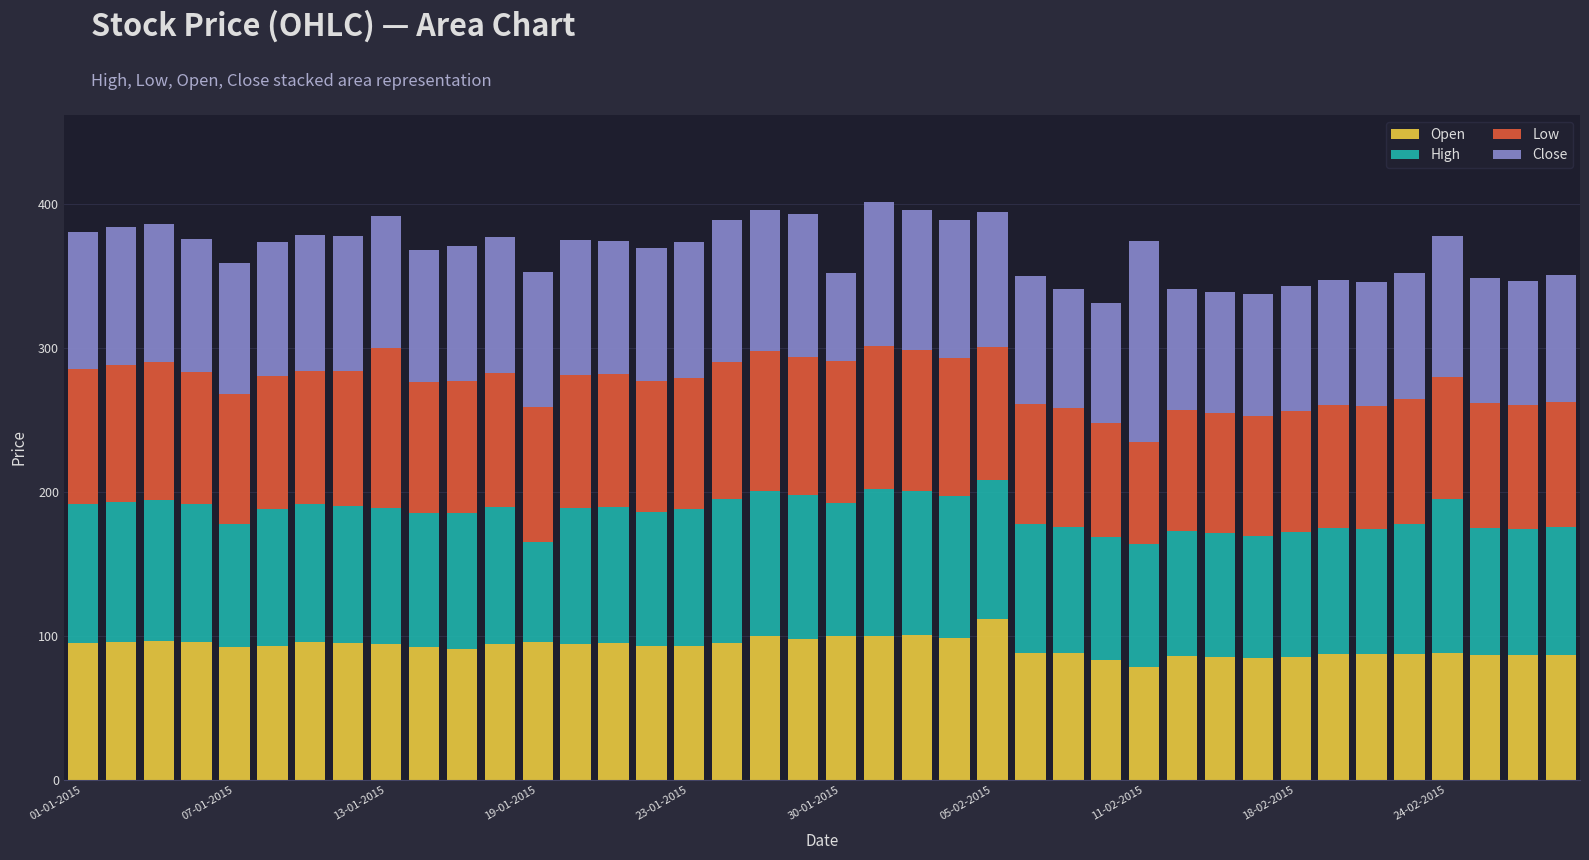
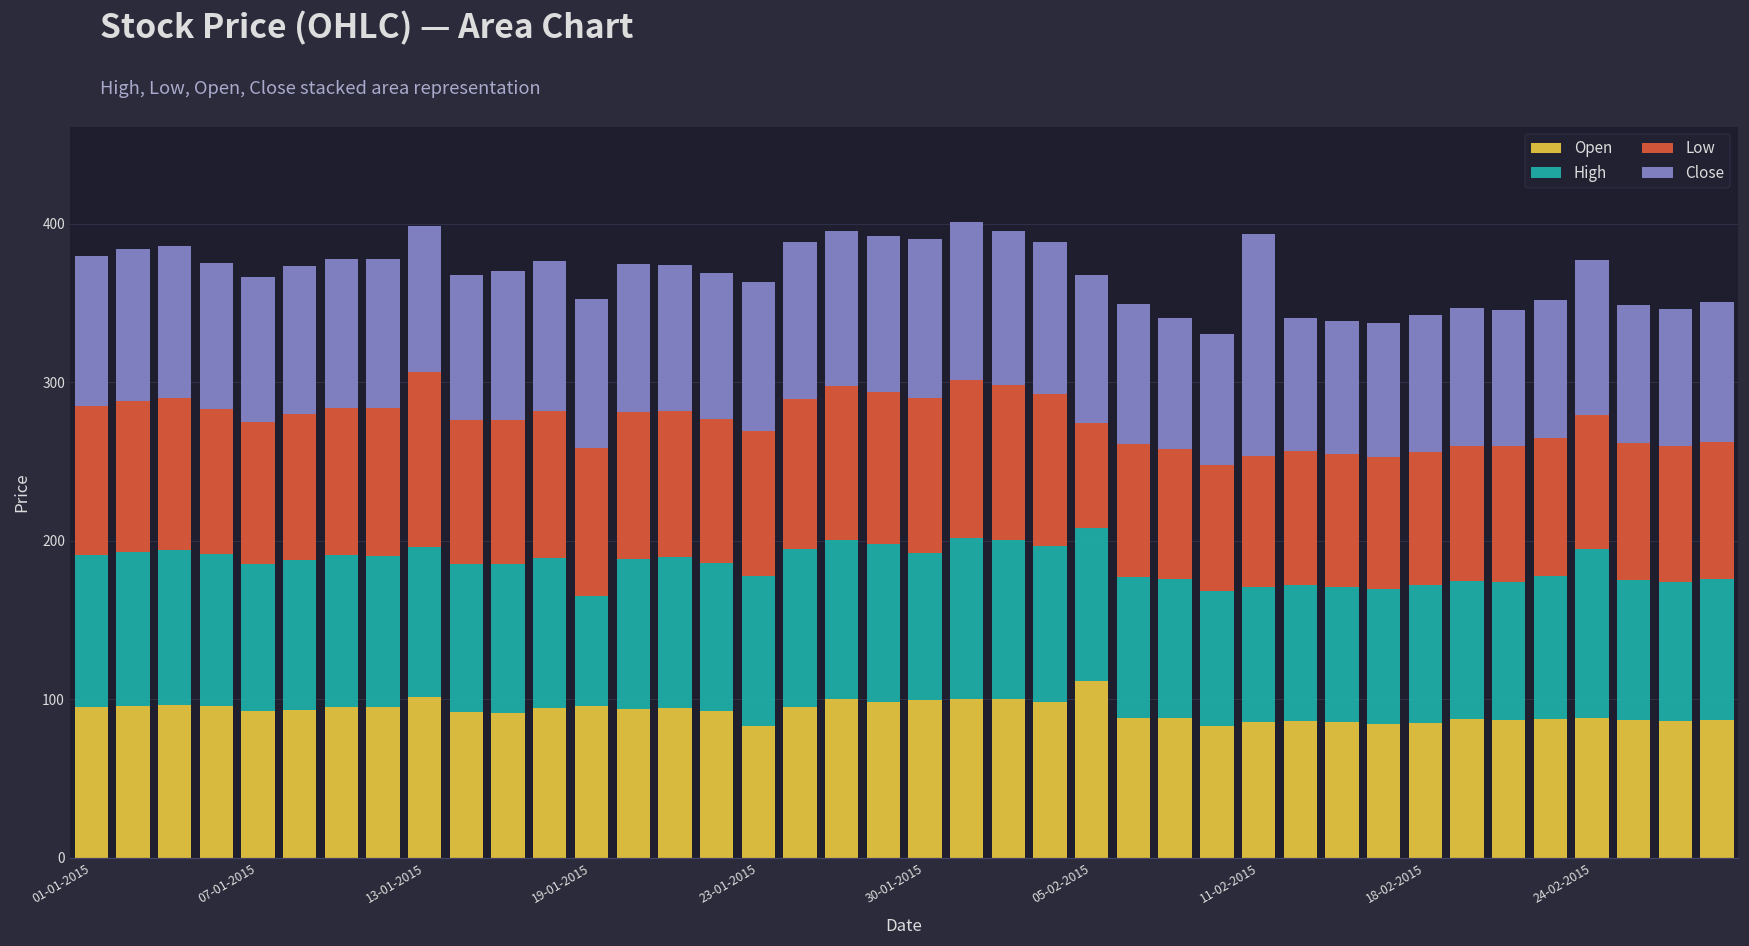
High, 07-01-2015: 85 -> 93
Open, 13-01-2015: 94 -> 101
Open, 23-01-2015: 93 -> 83
Close, 30-01-2015: 61 -> 100
Low, 05-02-2015: 93 -> 66
Open, 11-02-2015: 78 -> 86
Low, 11-02-2015: 71 -> 83
